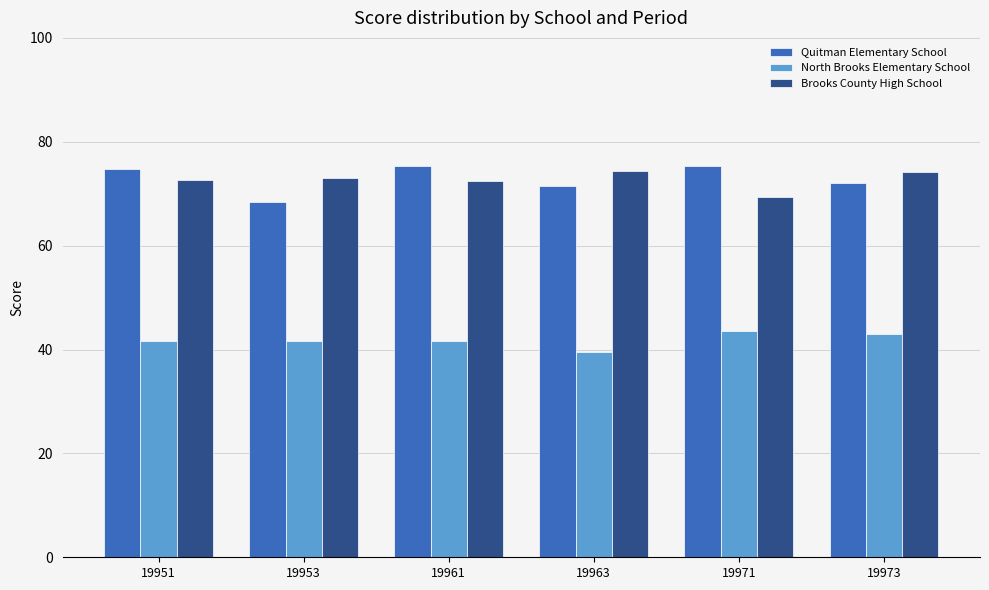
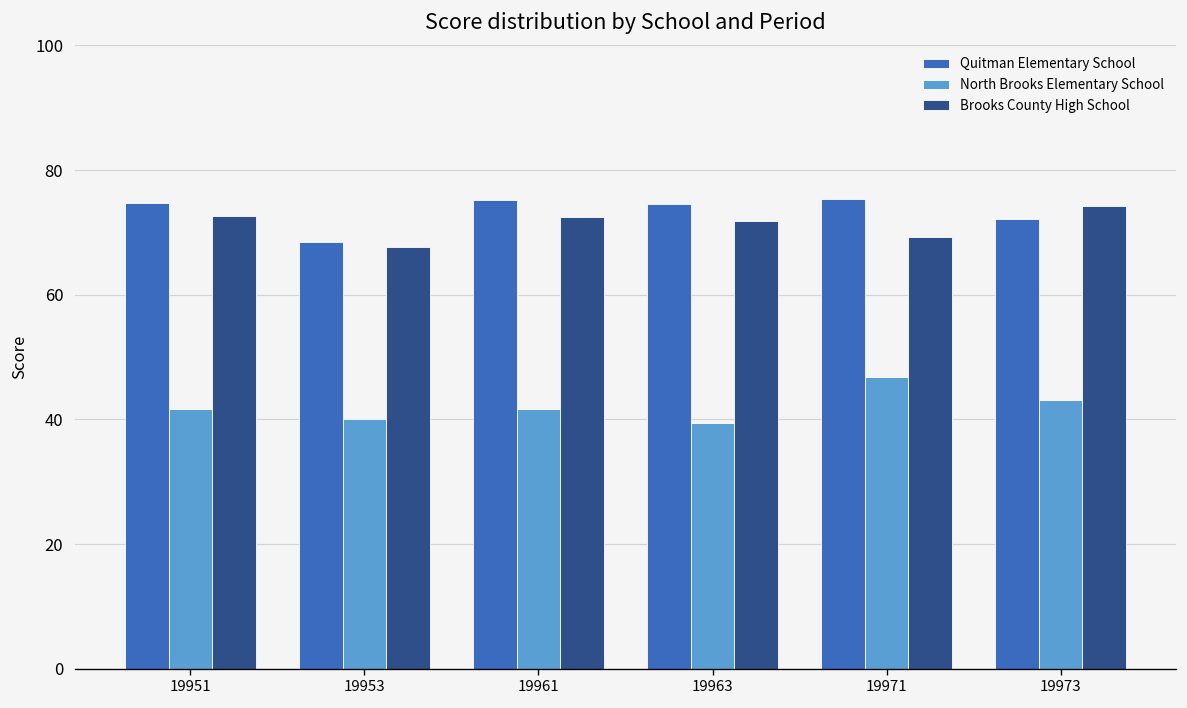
North Brooks Elementary School, 19953: 42 -> 40
Brooks County High School, 19953: 73 -> 68
Quitman Elementary School, 19963: 72 -> 75
Brooks County High School, 19963: 74 -> 72
North Brooks Elementary School, 19971: 44 -> 47
